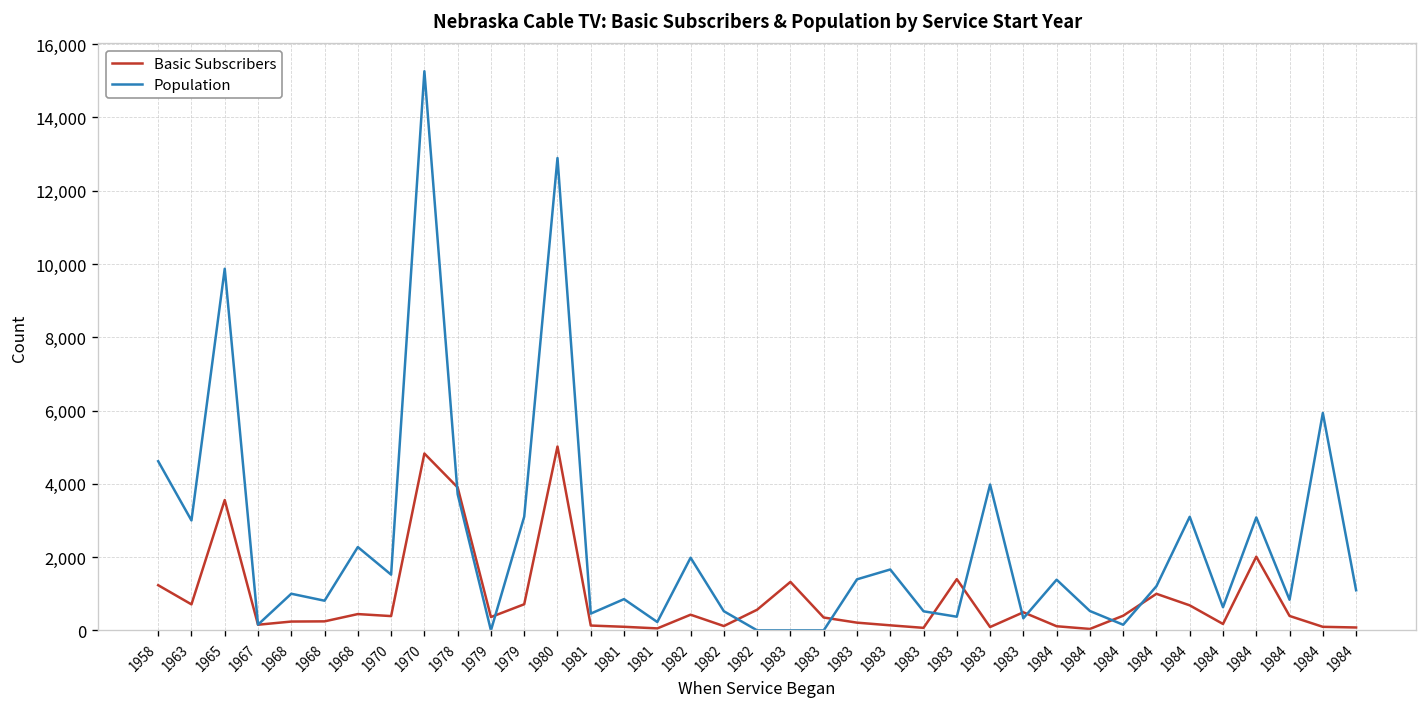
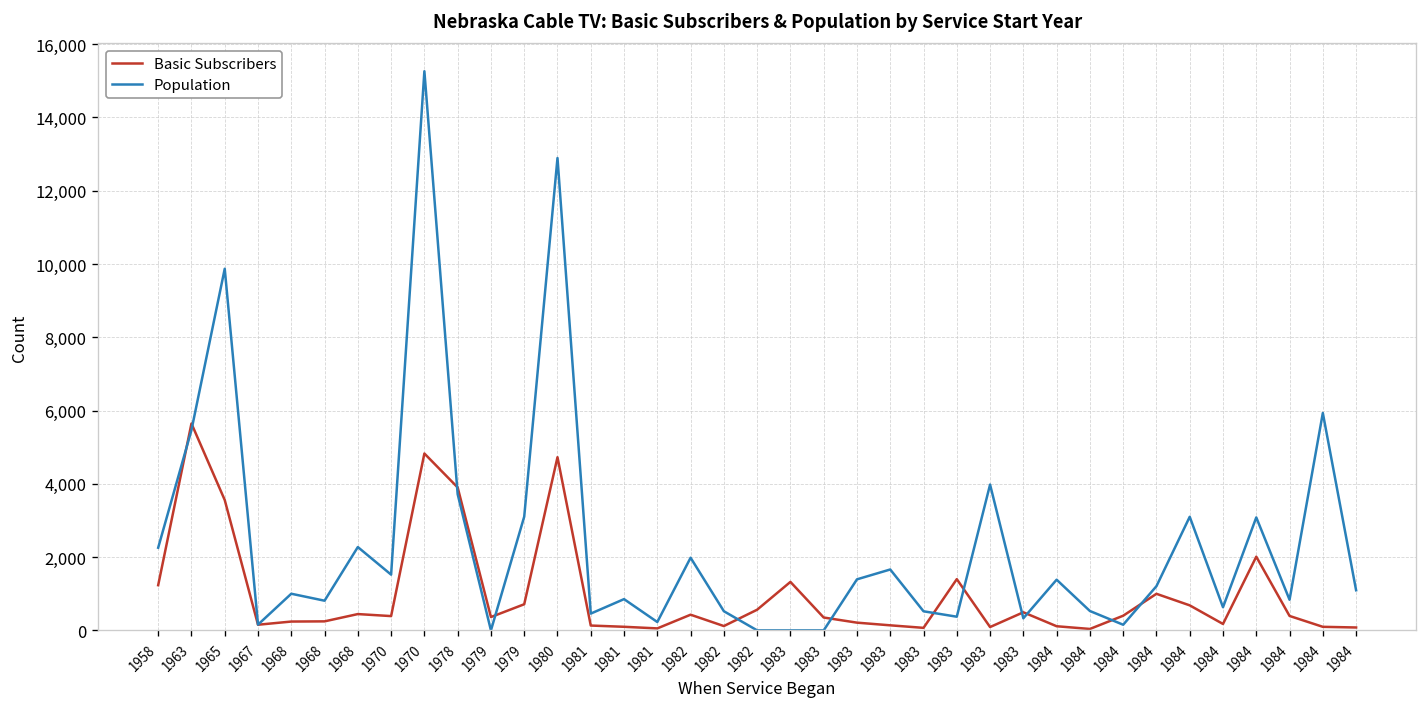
Population, 1958: 4,600 -> 2,300
Basic Subscribers, 1963: 700 -> 5,600
Population, 1963: 3,000 -> 5,500
Basic Subscribers, 1980: 5,000 -> 4,700
